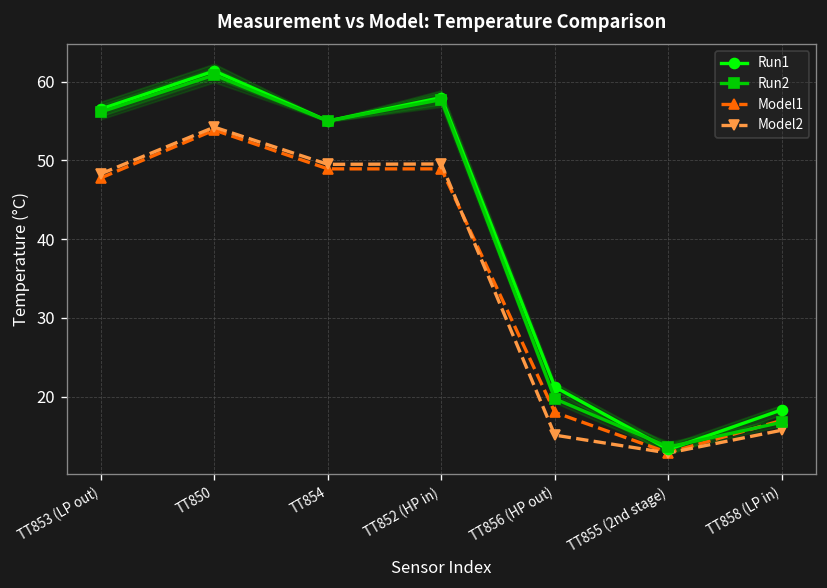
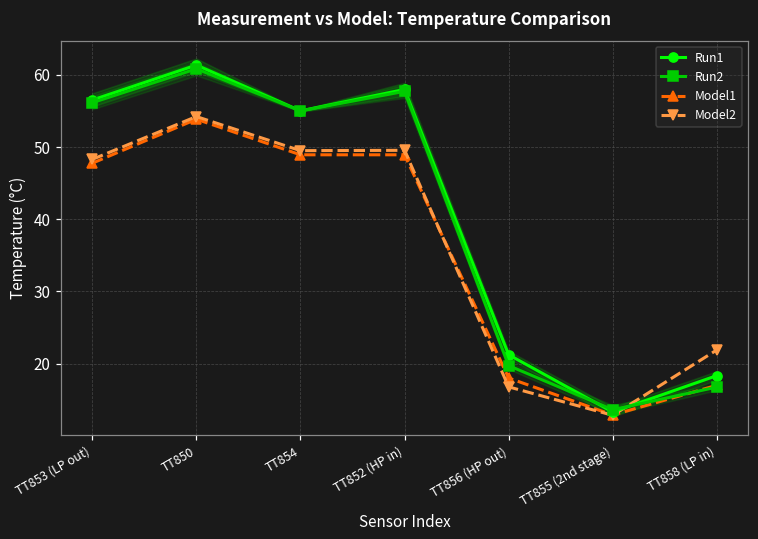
Model2, TT856 (HP out): 15 -> 17
Model2, TT858 (LP in): 16 -> 22
